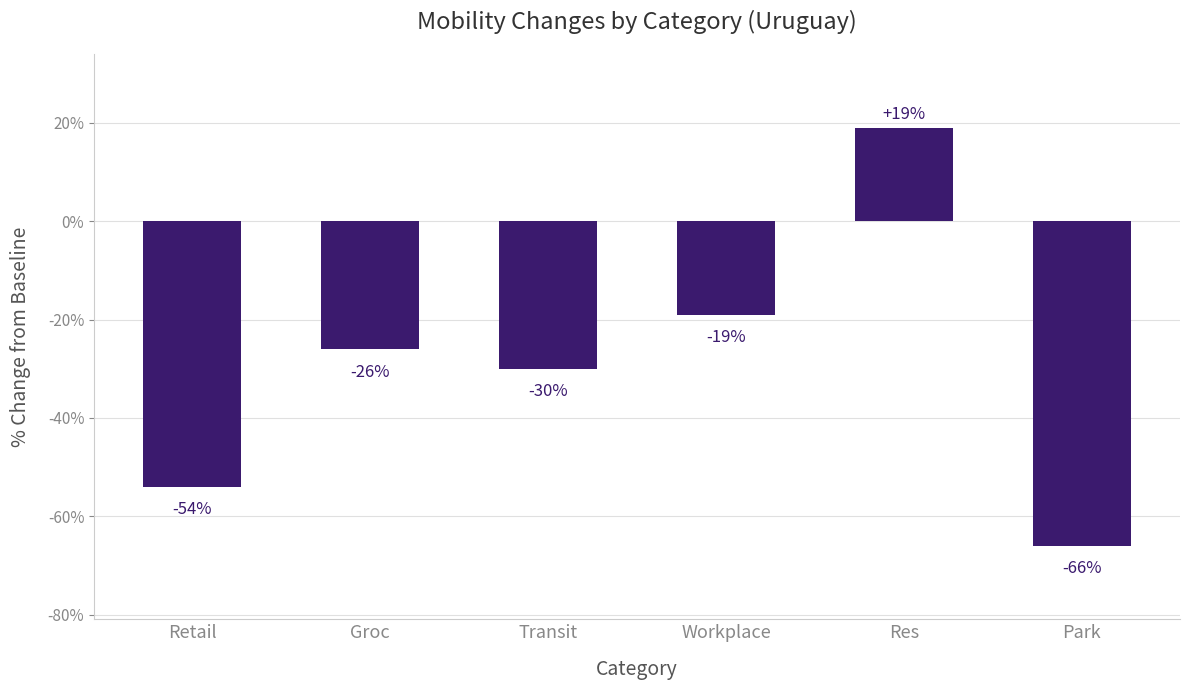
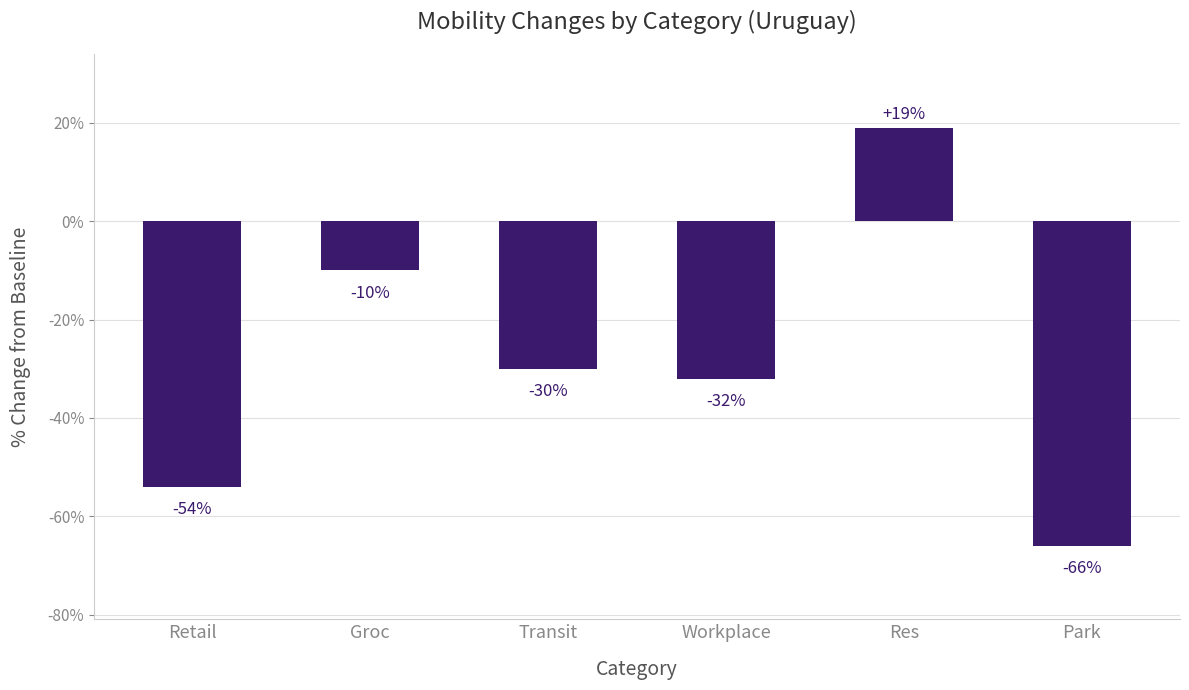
Groc: -26% -> -10%
Workplace: -19% -> -32%
